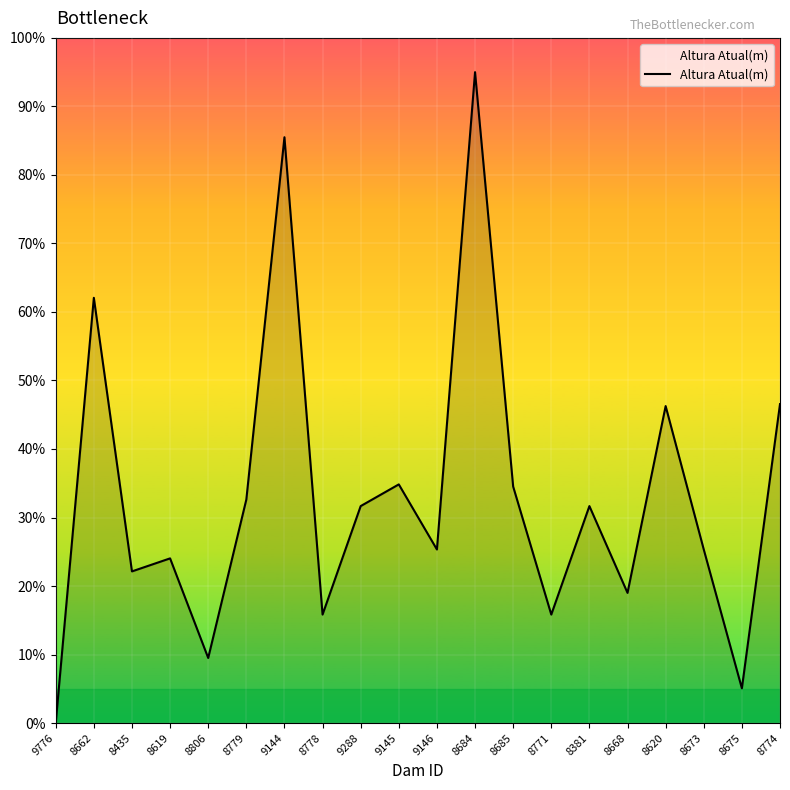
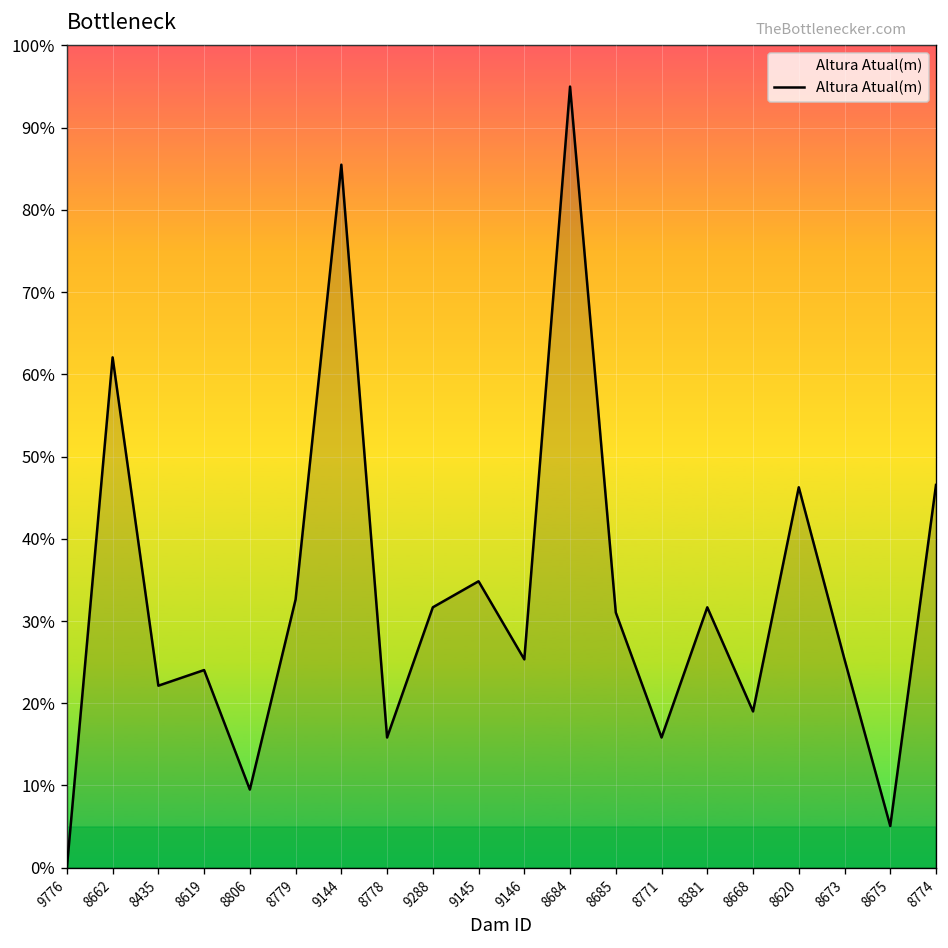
8685: 35% -> 31%
